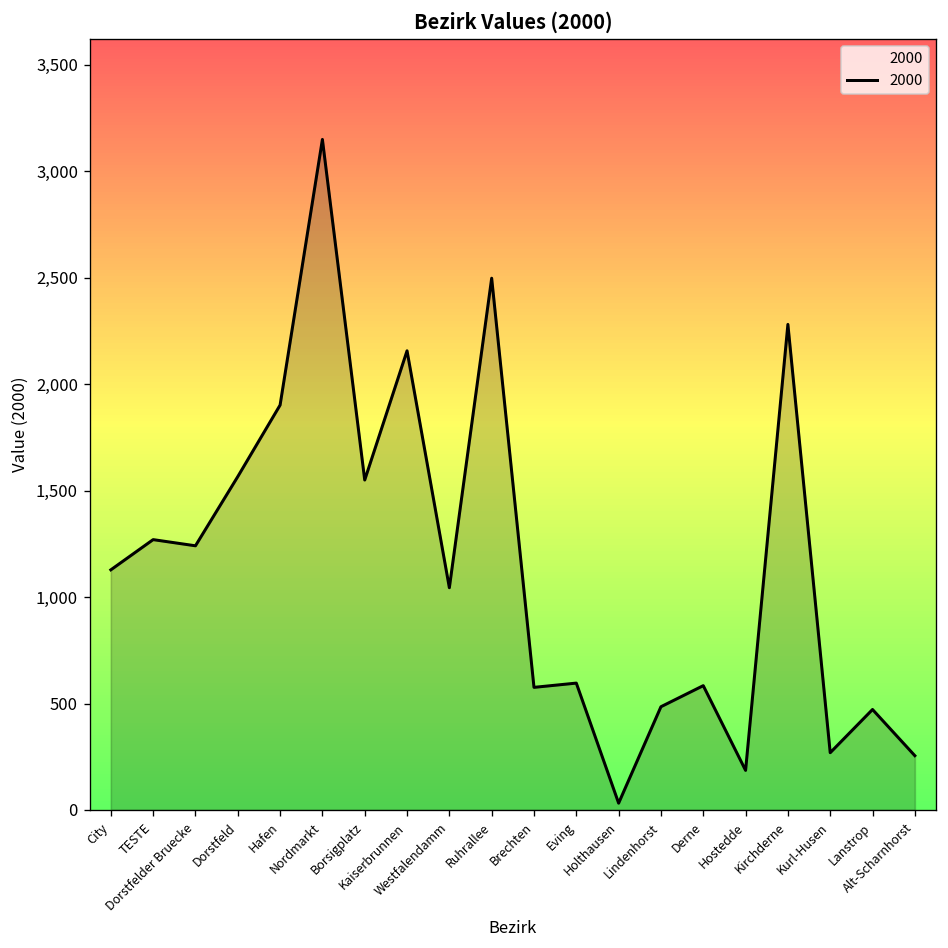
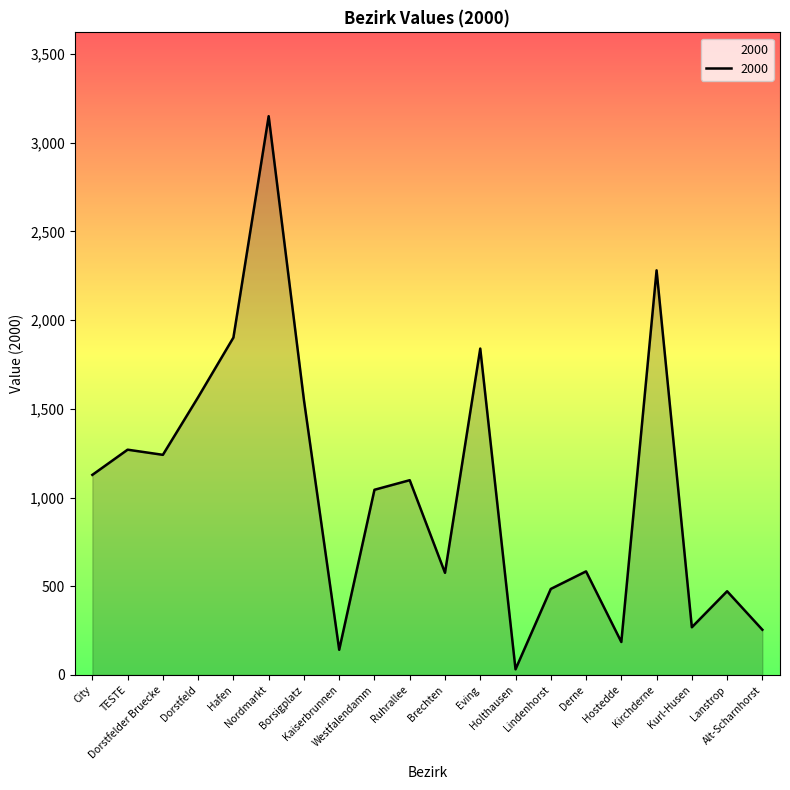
Kaiserbrunnen: 2,160 -> 140
Ruhrallee: 2,500 -> 1,100
Eving: 600 -> 1,840
